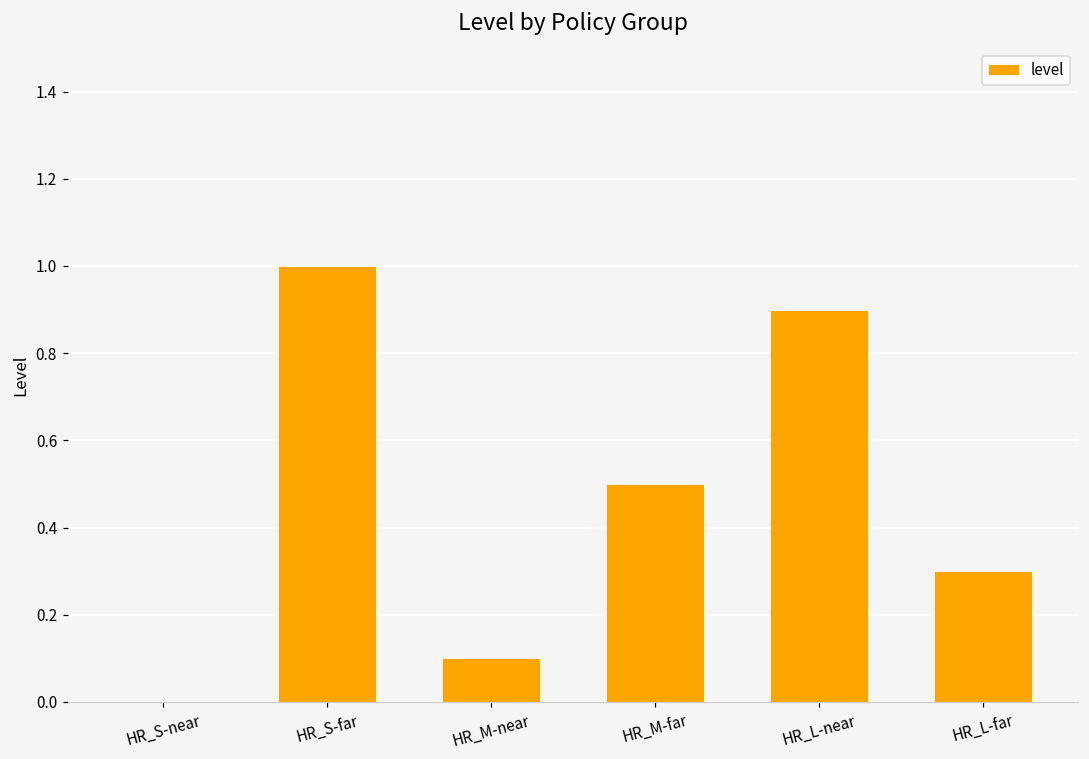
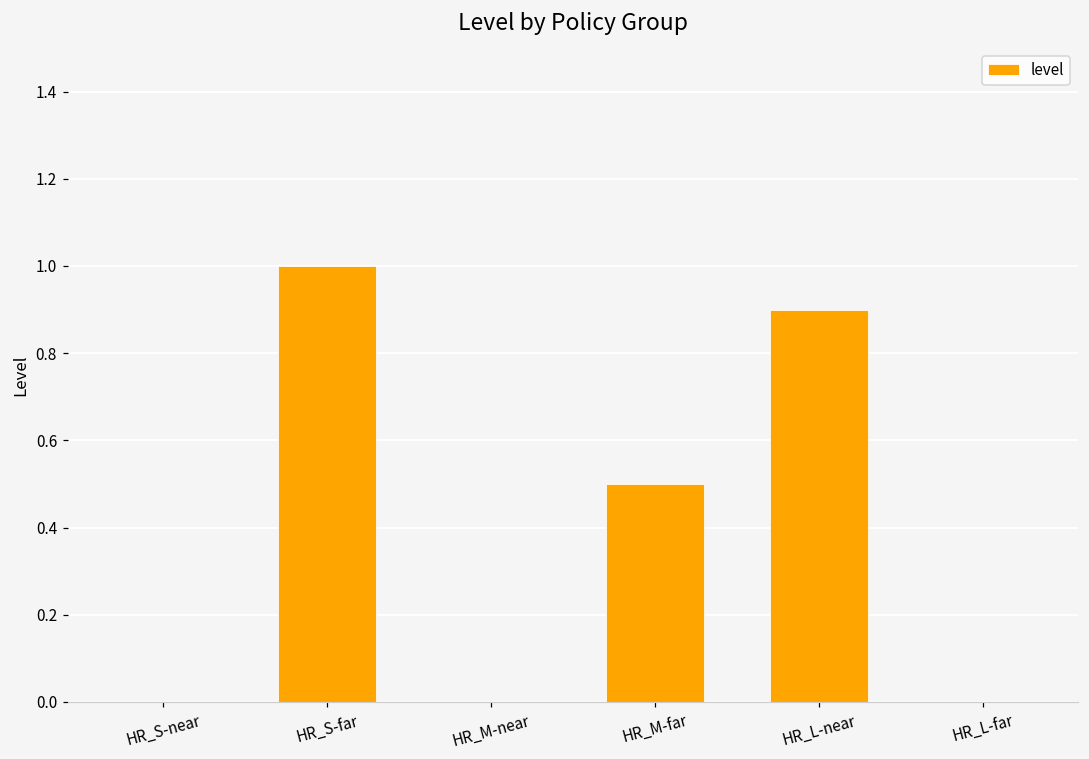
HR_M-near: 0.1 -> 0.0
HR_L-far: 0.3 -> 0.0
